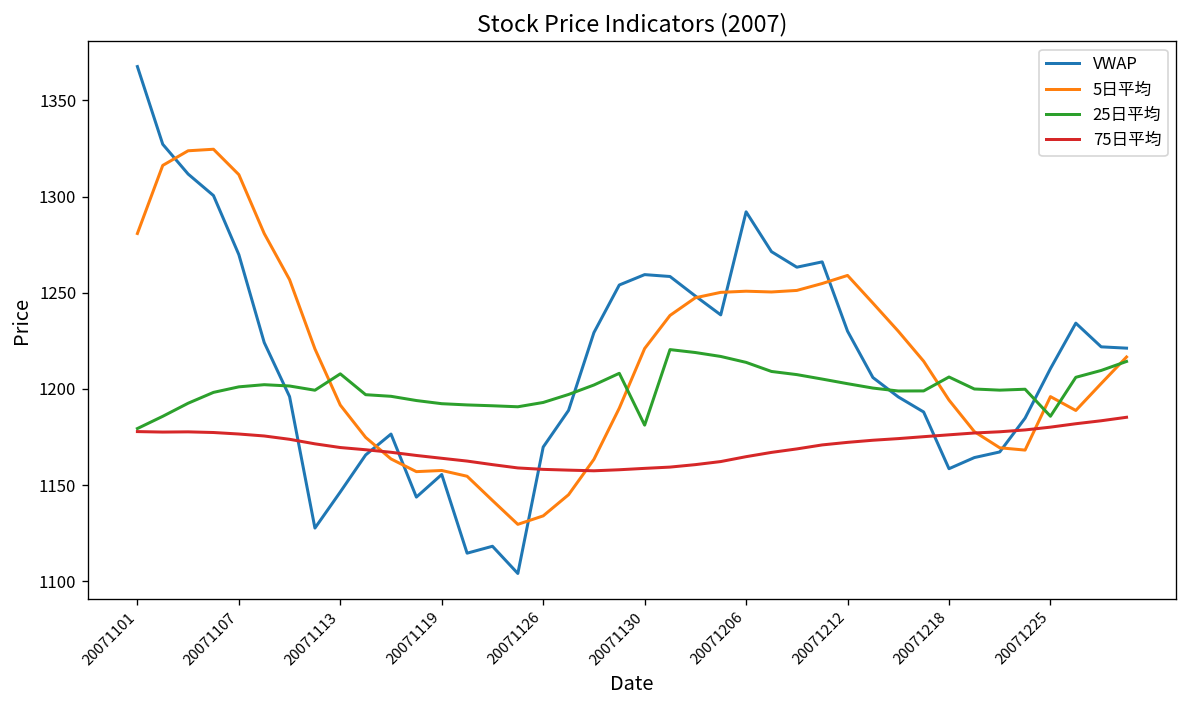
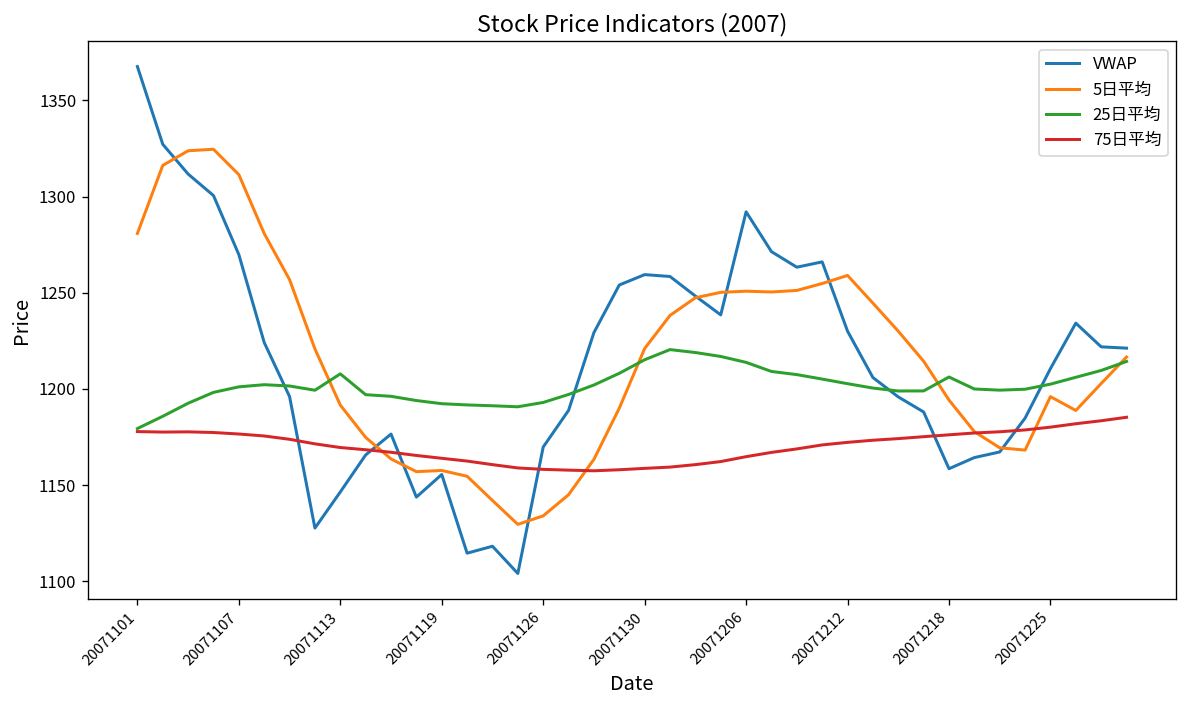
25日平均, 20071130: 1181 -> 1215
25日平均, 20071225: 1186 -> 1202
